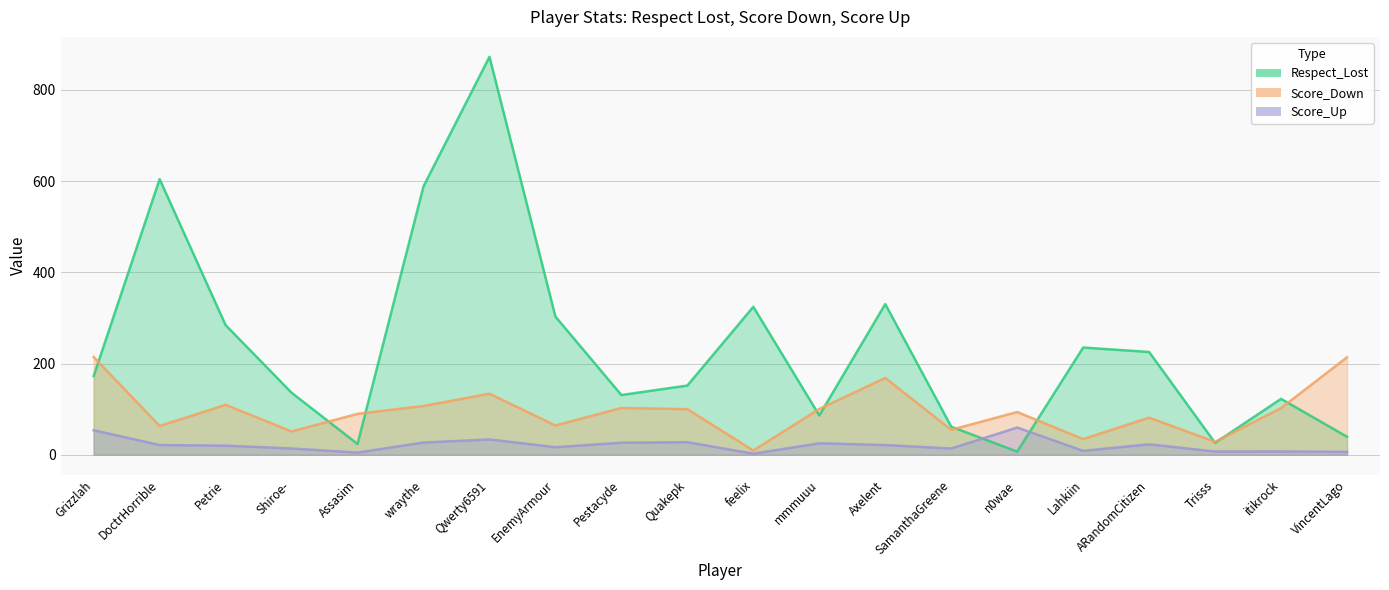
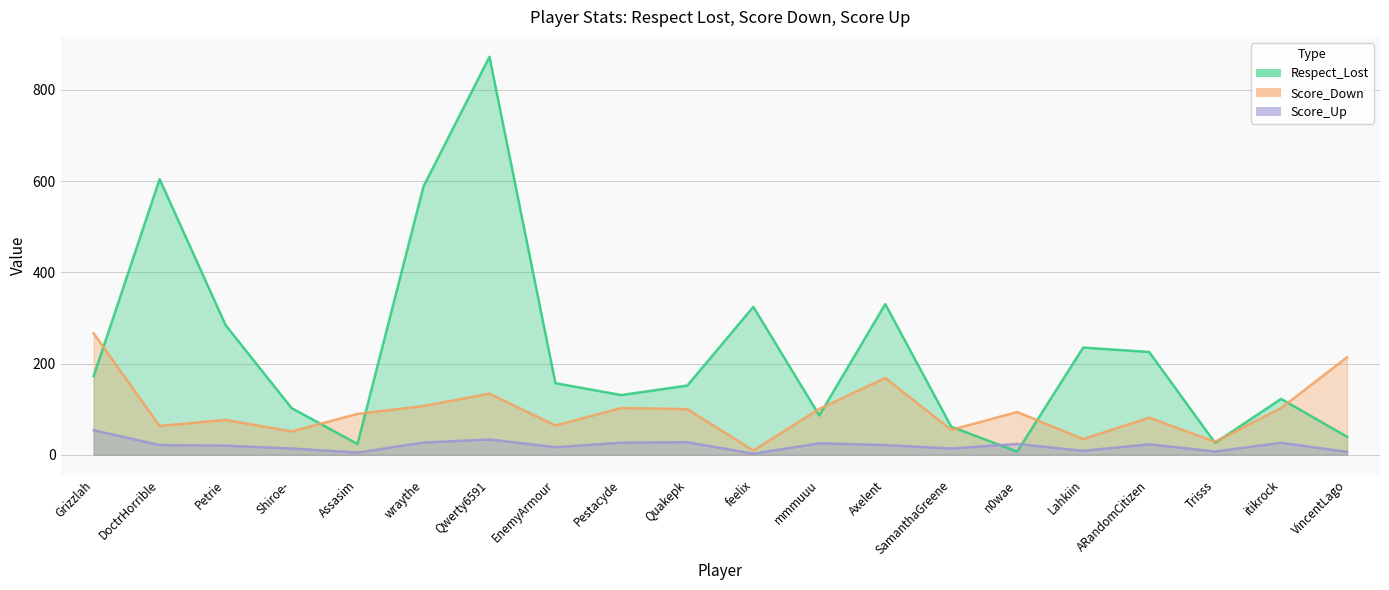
Score_Down, Grizzlah: 210 -> 270
Score_Down, Petrie: 110 -> 80
Respect_Lost, Shiroe-: 140 -> 100
Respect_Lost, EnemyArmour: 300 -> 160
Score_Up, n0wae: 60 -> 20
Score_Up, itikrock: 10 -> 30
